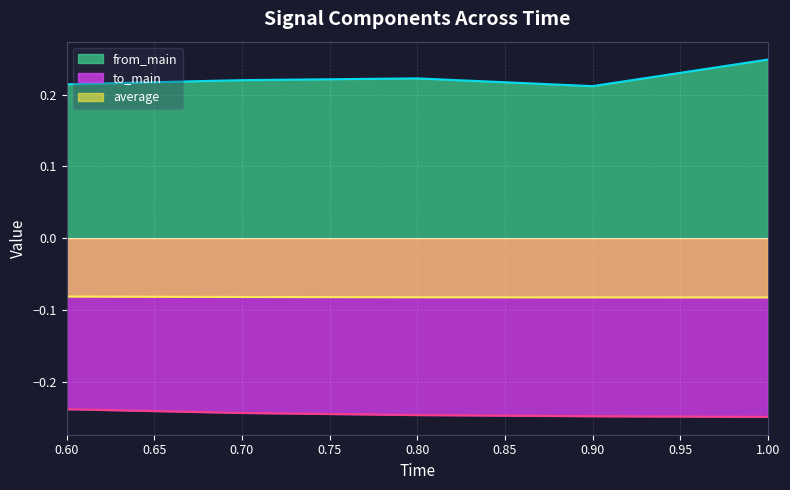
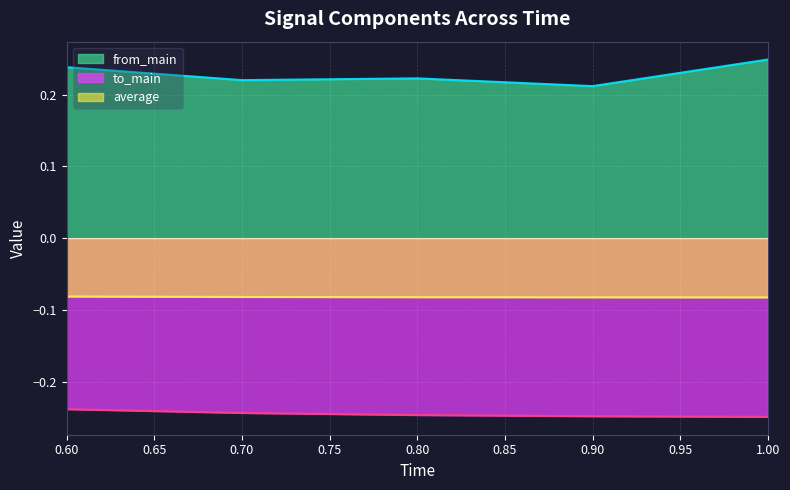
from_main, 0.60: 0.21 -> 0.24
